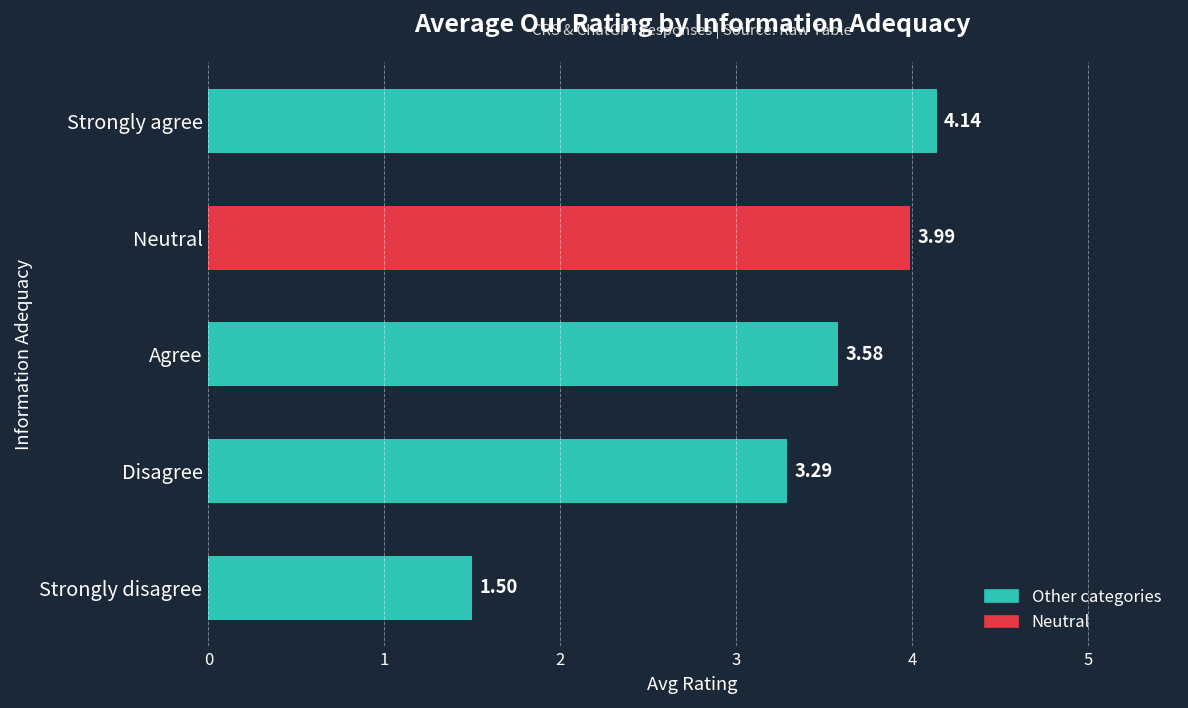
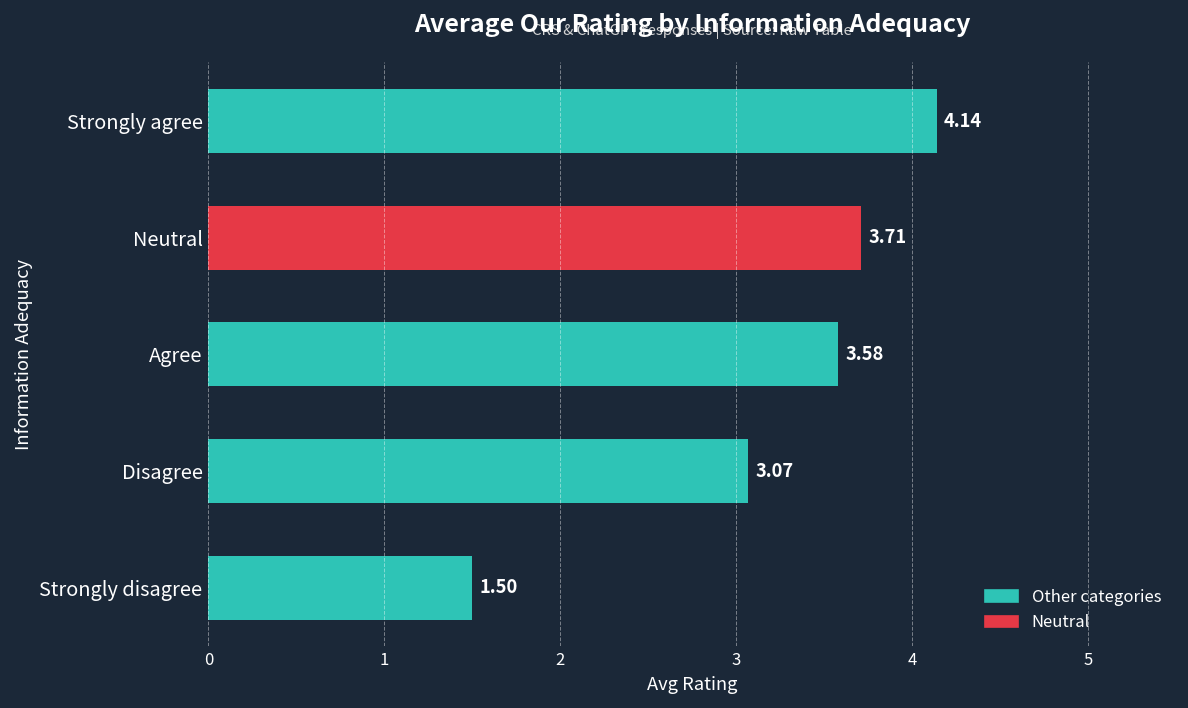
Neutral: 3.99 -> 3.71
Disagree: 3.29 -> 3.07
